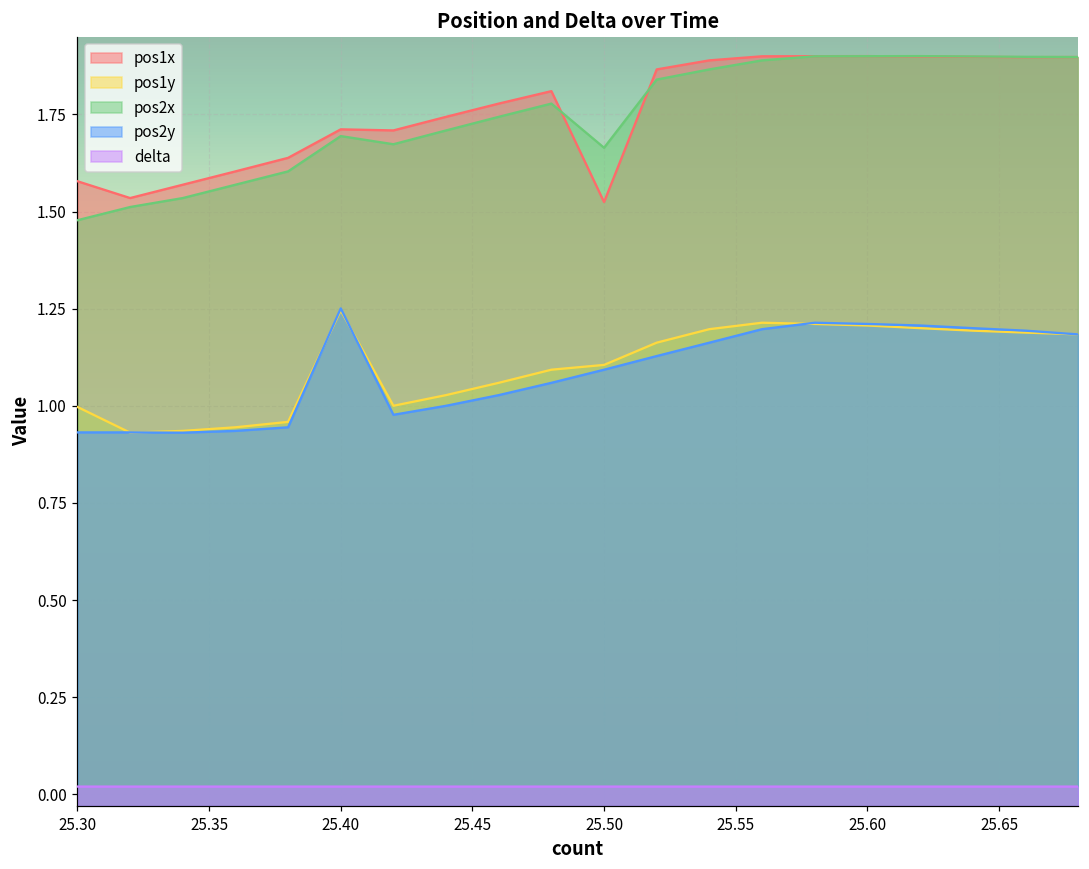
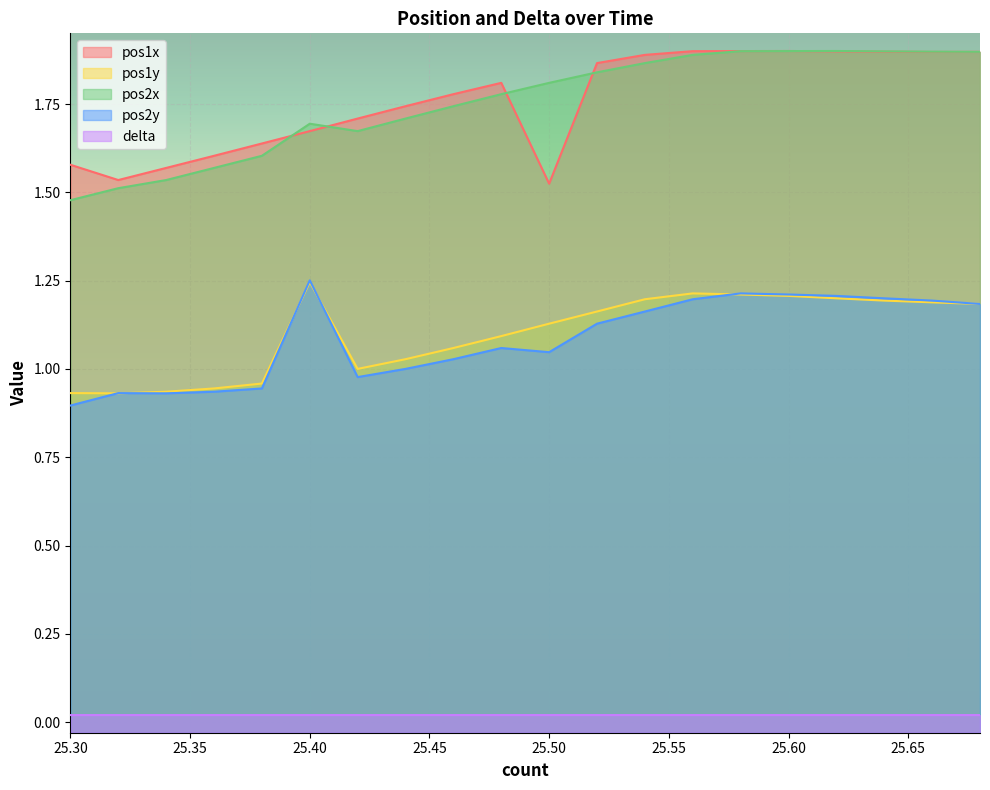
pos1y, 25.30: 1.00 -> 0.93
pos2y, 25.30: 0.93 -> 0.90
pos1x, 25.40: 1.71 -> 1.67
pos1y, 25.50: 1.11 -> 1.13
pos2x, 25.50: 1.66 -> 1.81
pos2y, 25.50: 1.09 -> 1.05
